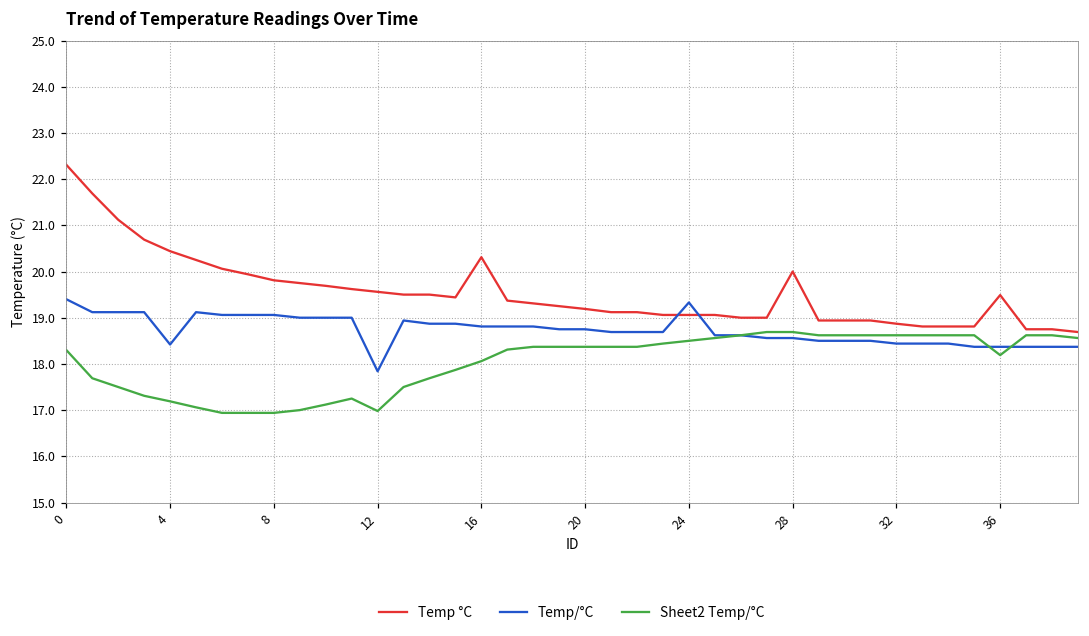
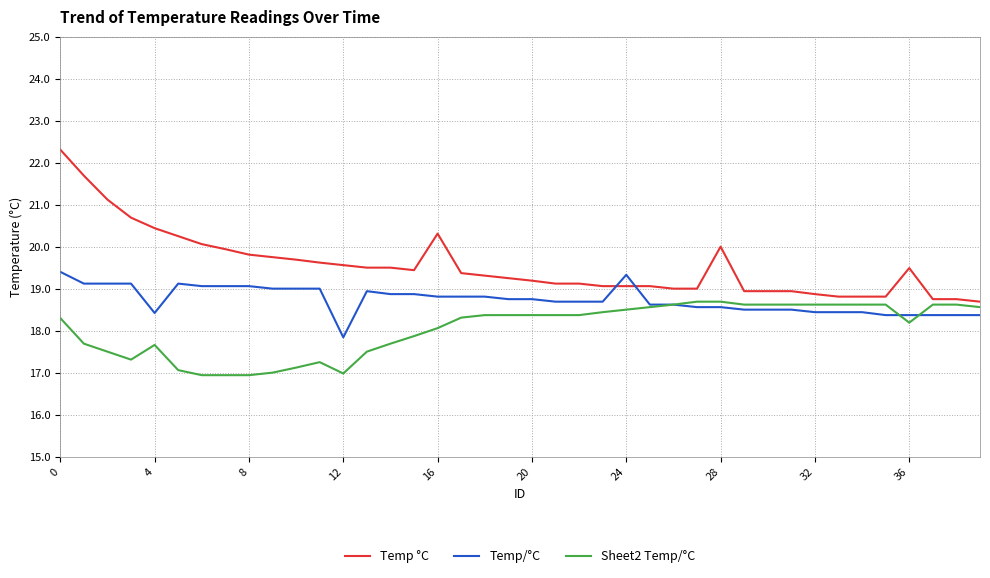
Sheet2 Temp/°C, 4: 17.2 -> 17.7
